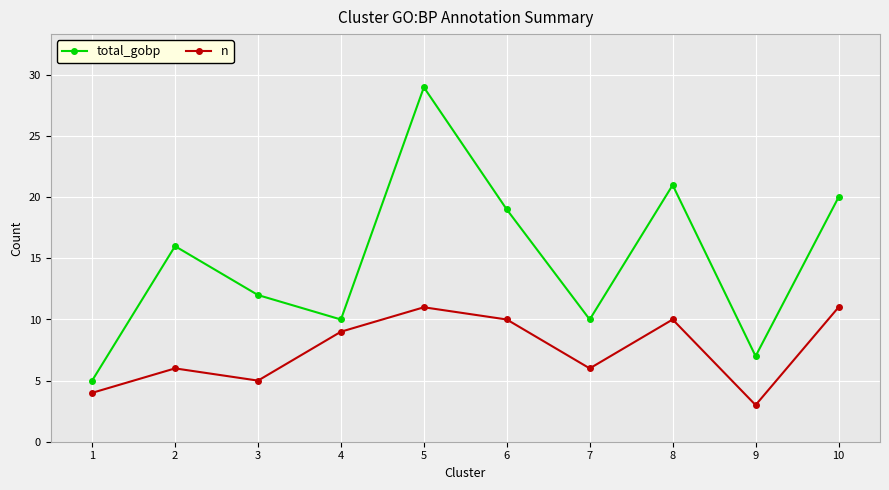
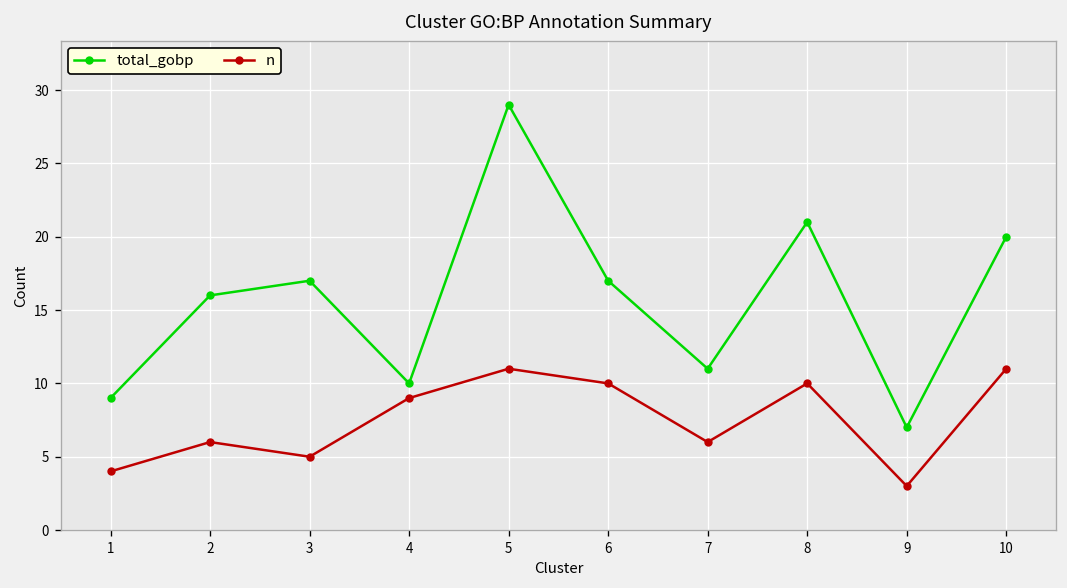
total_gobp, 1: 5 -> 9
total_gobp, 3: 12 -> 17
total_gobp, 6: 19 -> 17
total_gobp, 7: 10 -> 11
